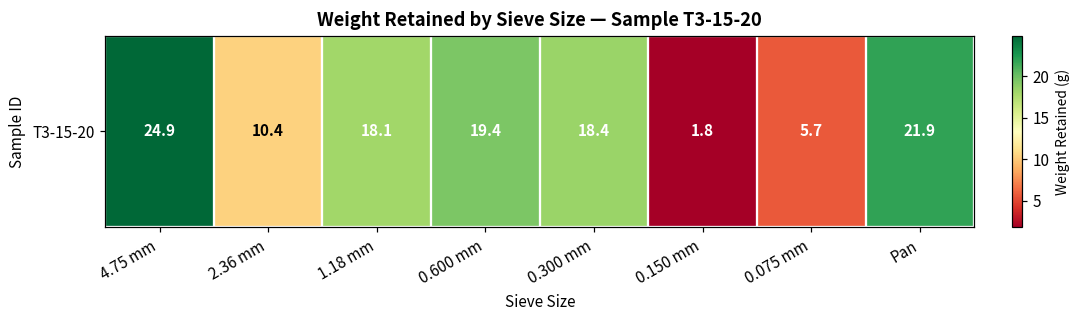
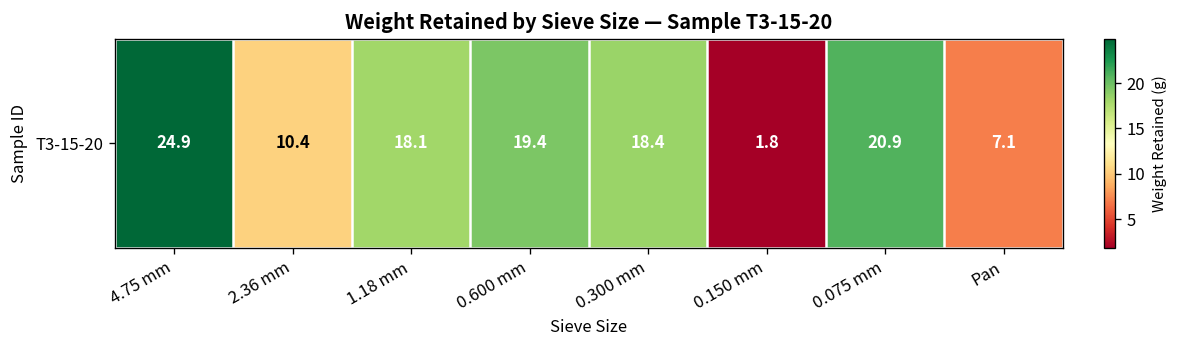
T3-15-20, 0.075 mm: 5.7 -> 20.9
T3-15-20, Pan: 21.9 -> 7.1
